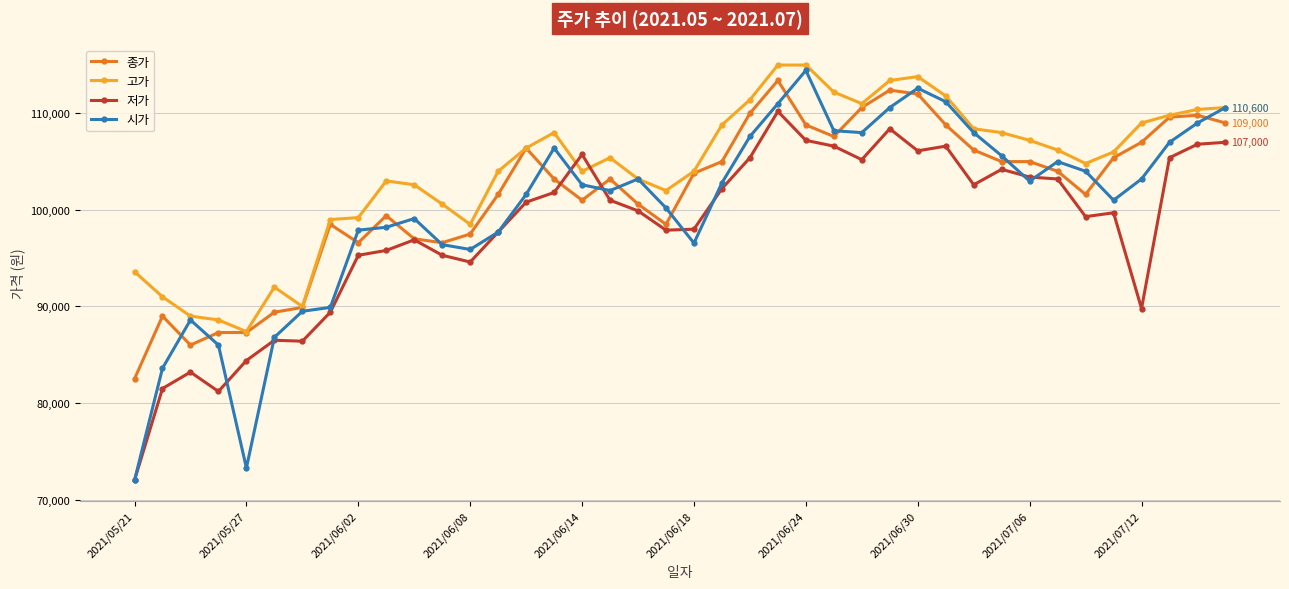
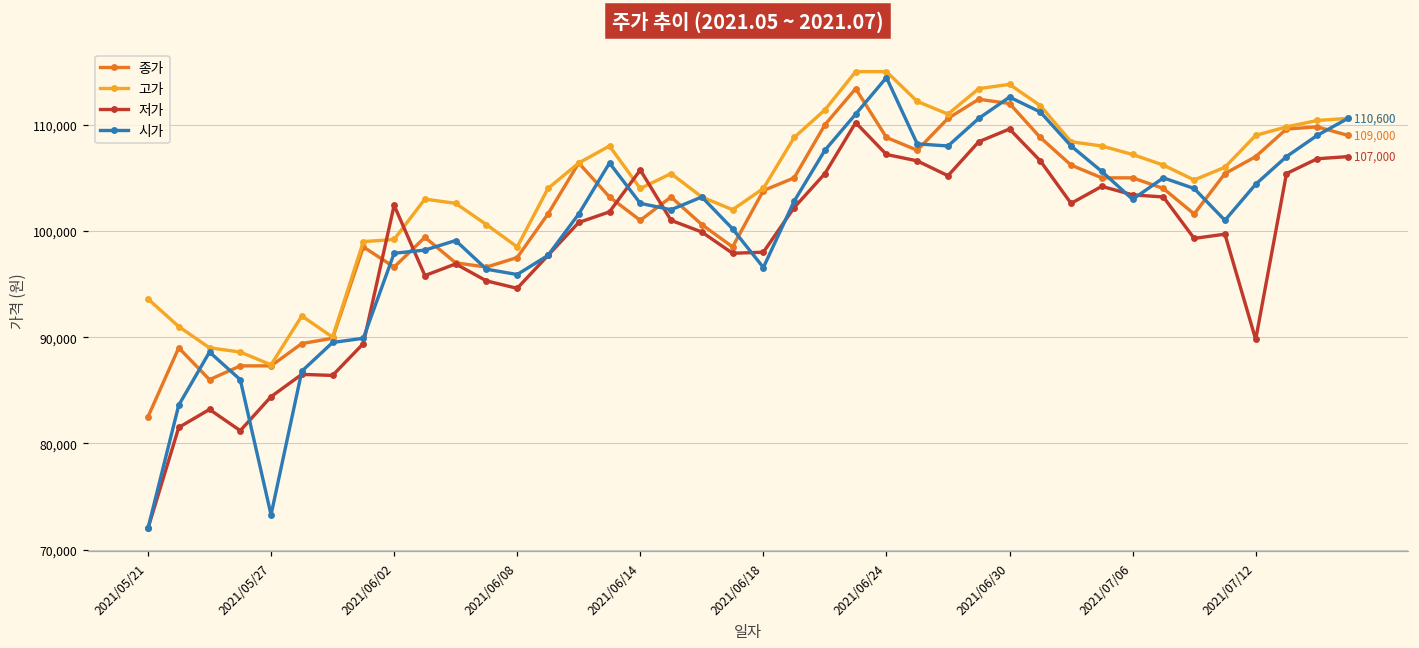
저가, 2021/06/02: 95,000 -> 102,000
저가, 2021/06/30: 106,000 -> 110,000
시가, 2021/07/12: 103,000 -> 104,000
